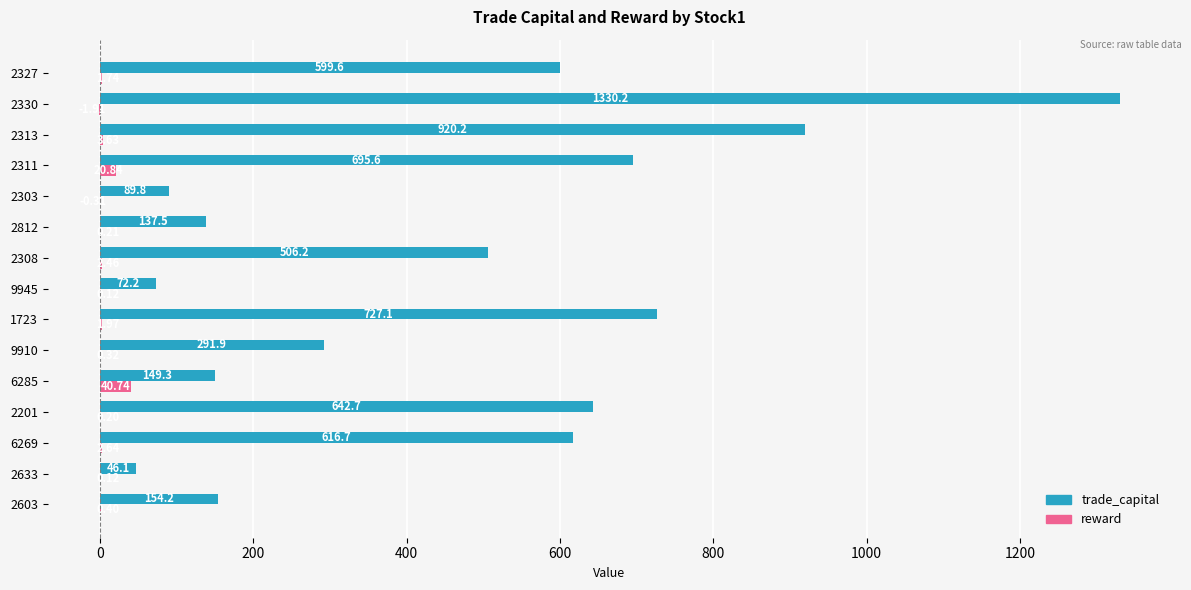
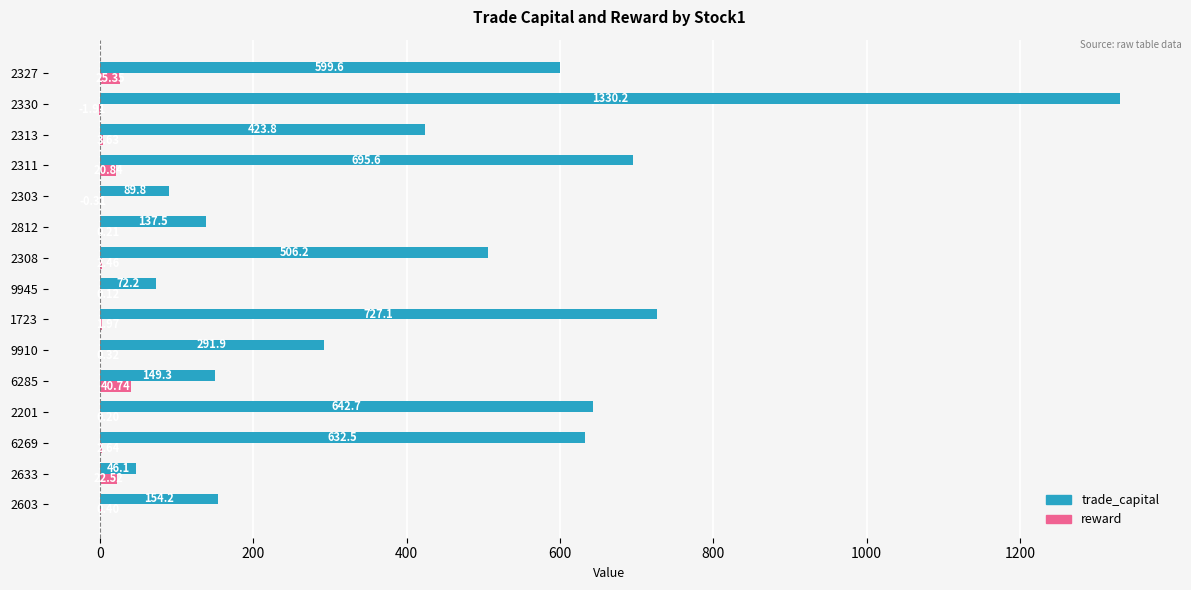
reward, 2327: 0 -> 30
trade_capital, 2313: 920.2 -> 423.8
trade_capital, 6269: 616.7 -> 632.5
reward, 2633: 0 -> 20
